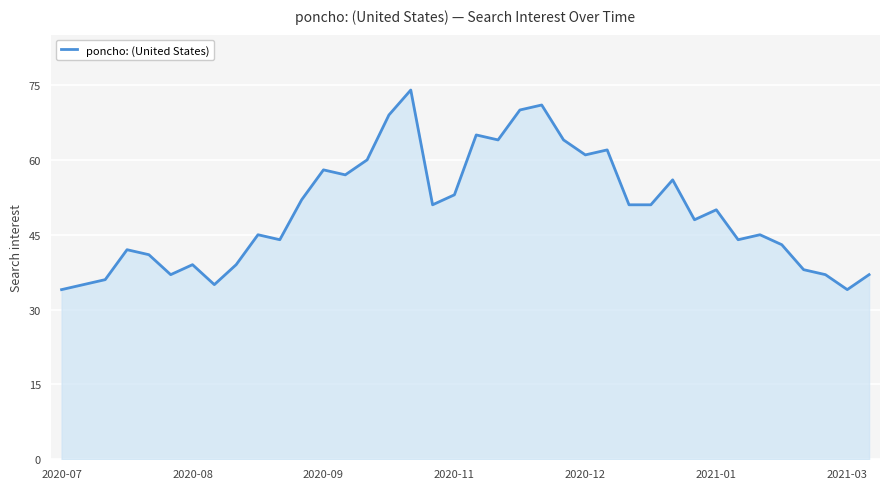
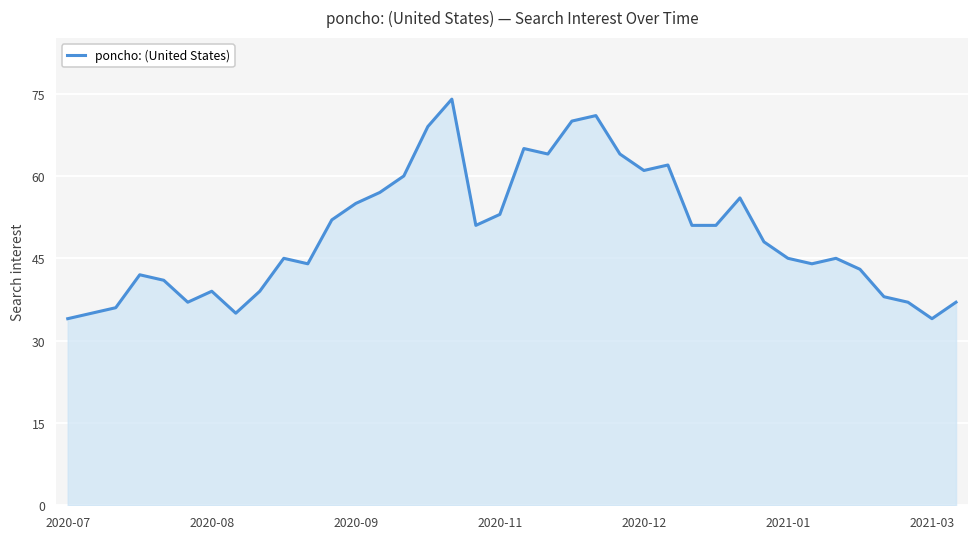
2020-09: 58 -> 55
2021-01: 50 -> 45
